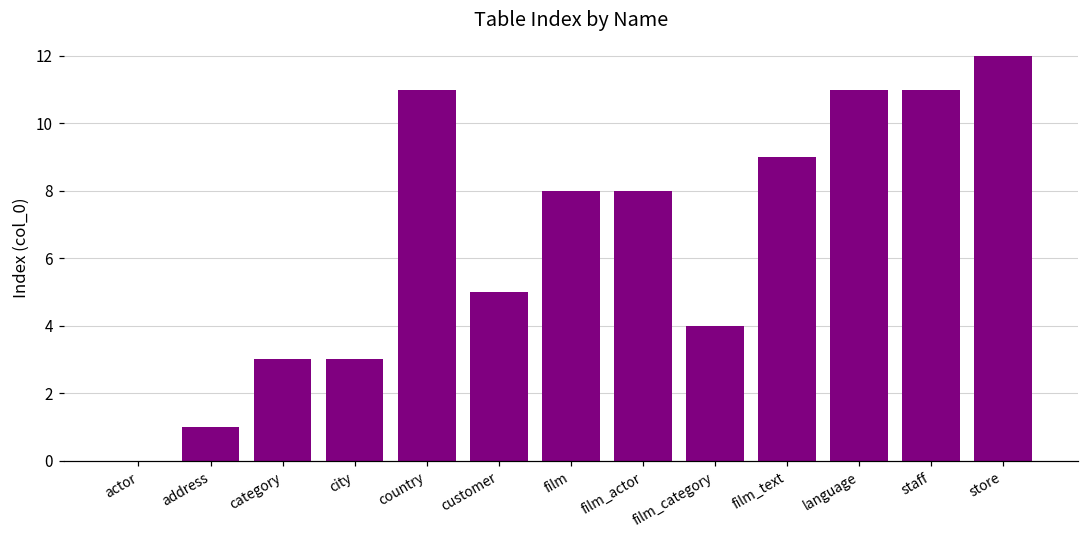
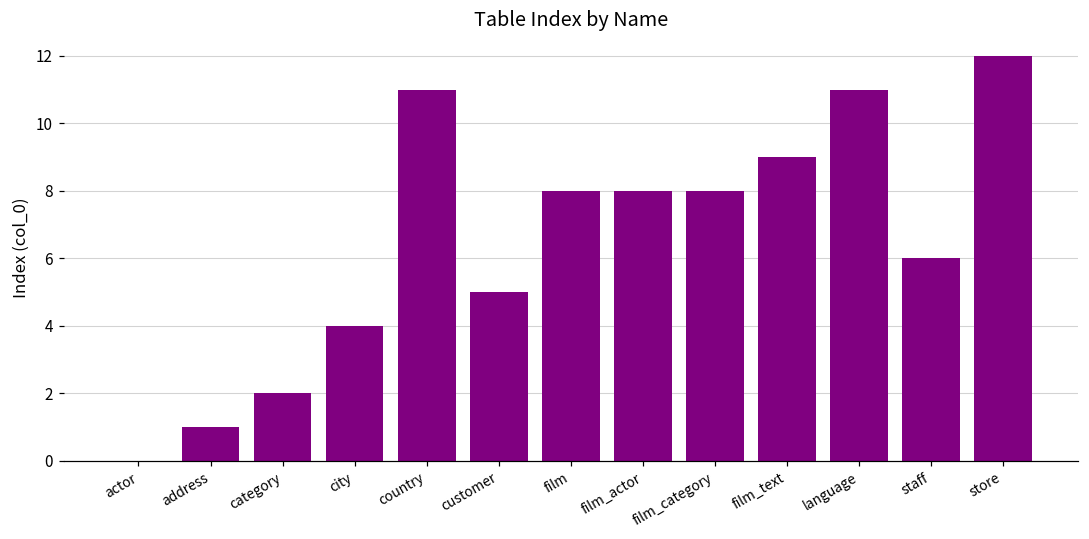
category: 3 -> 2
city: 3 -> 4
film_category: 4 -> 8
staff: 11 -> 6
